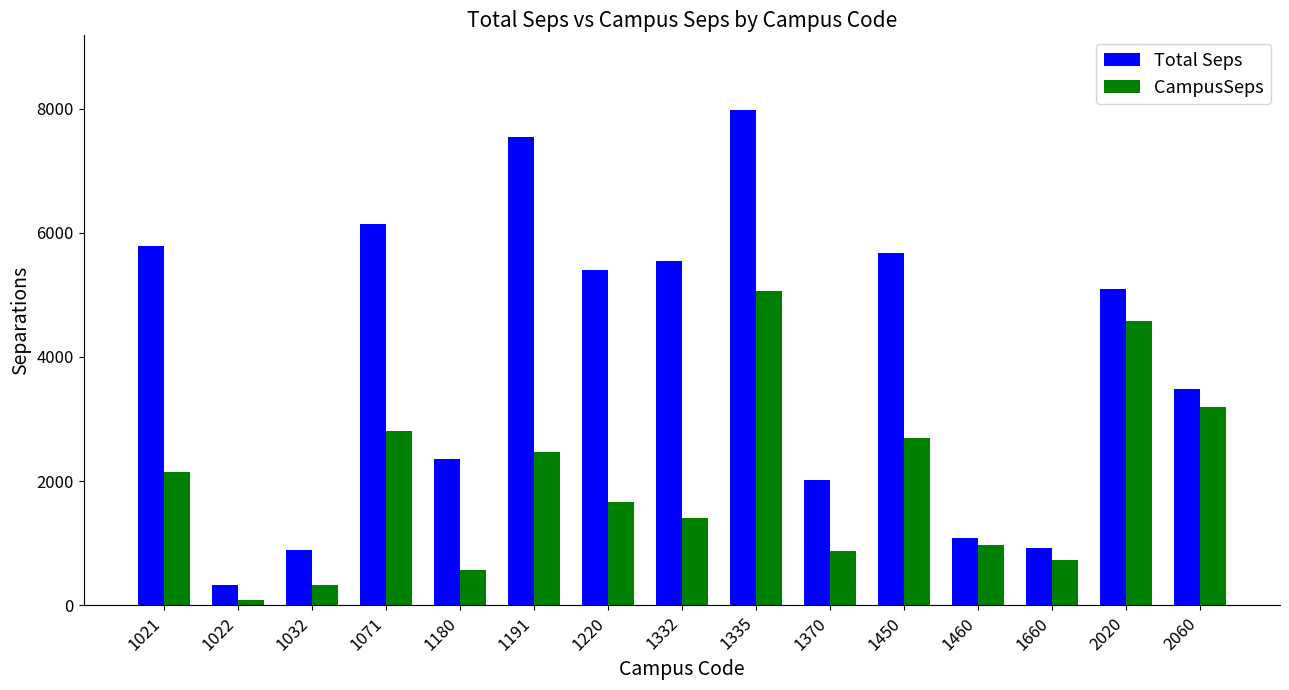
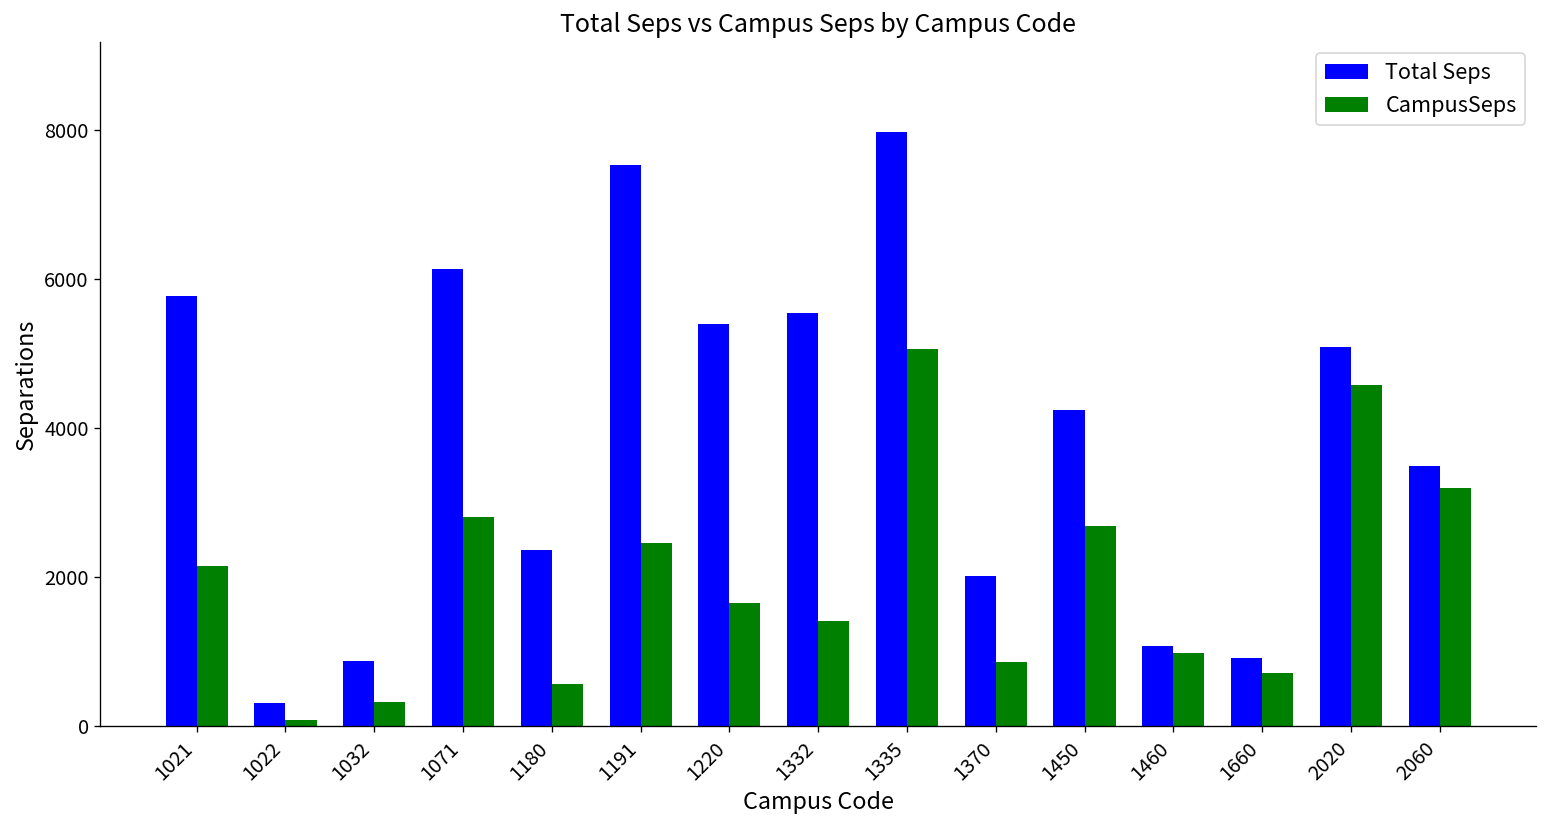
Total Seps, 1450: 5700 -> 4300
